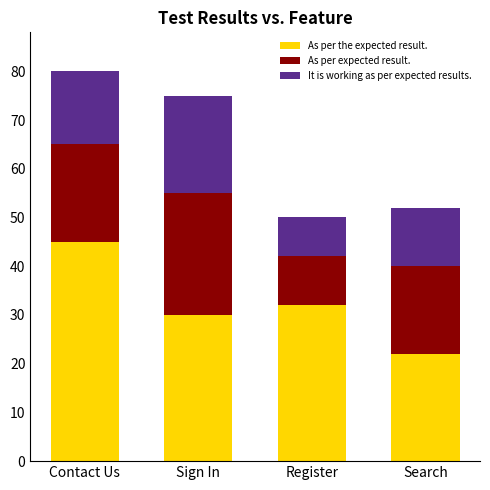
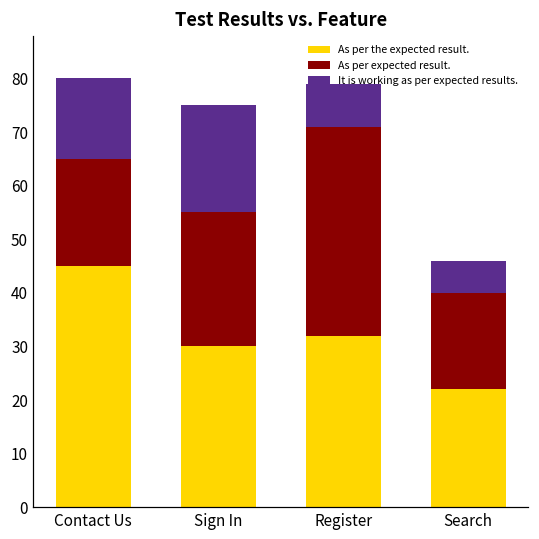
As per expected result., Register: 10 -> 39
It is working as per expected results., Search: 12 -> 6
